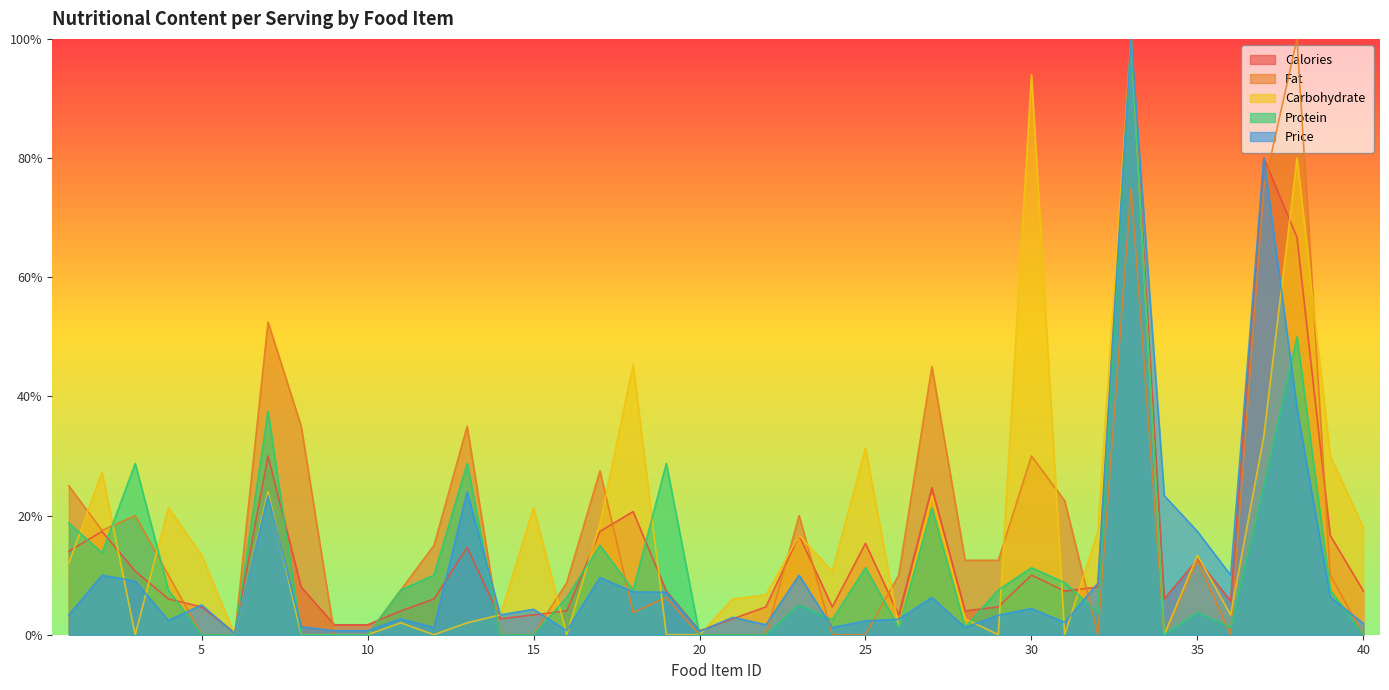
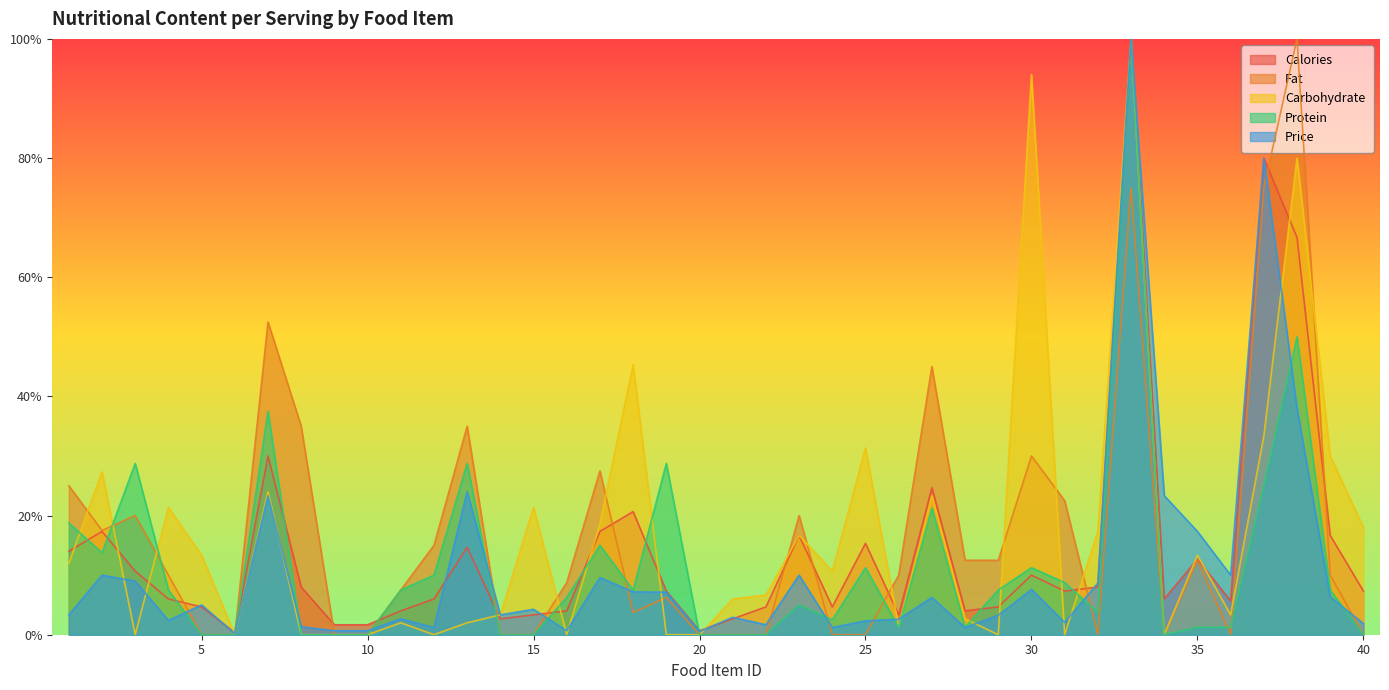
Price, 30: 4% -> 8%
Protein, 35: 4% -> 1%
